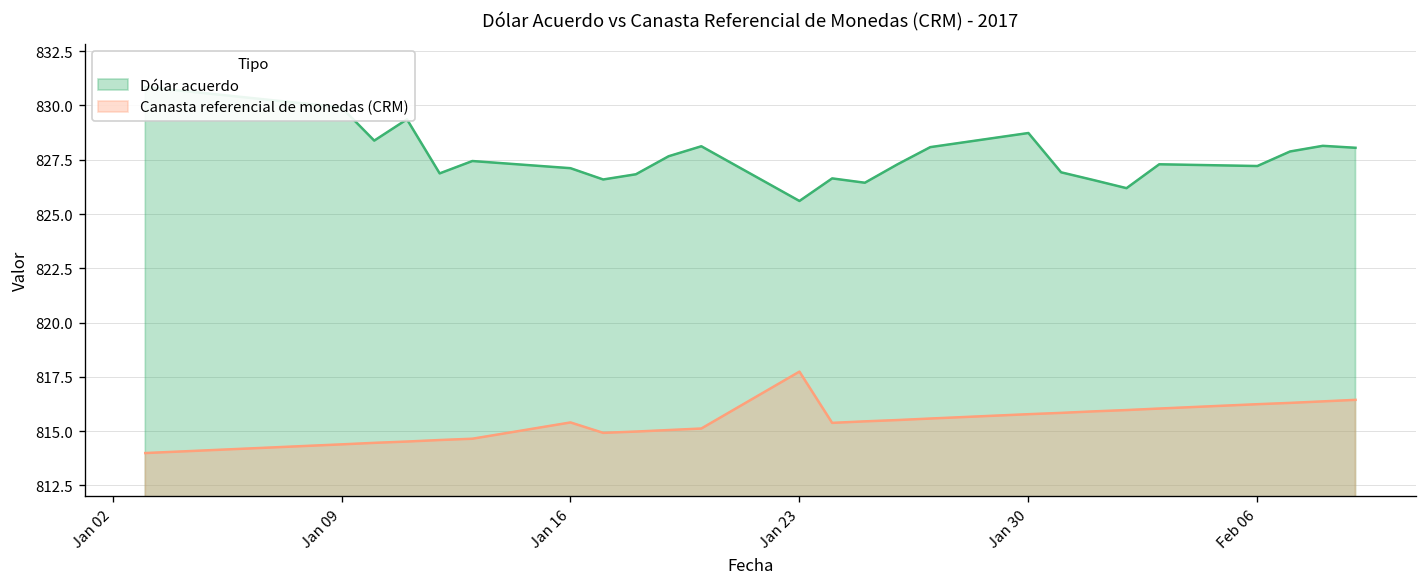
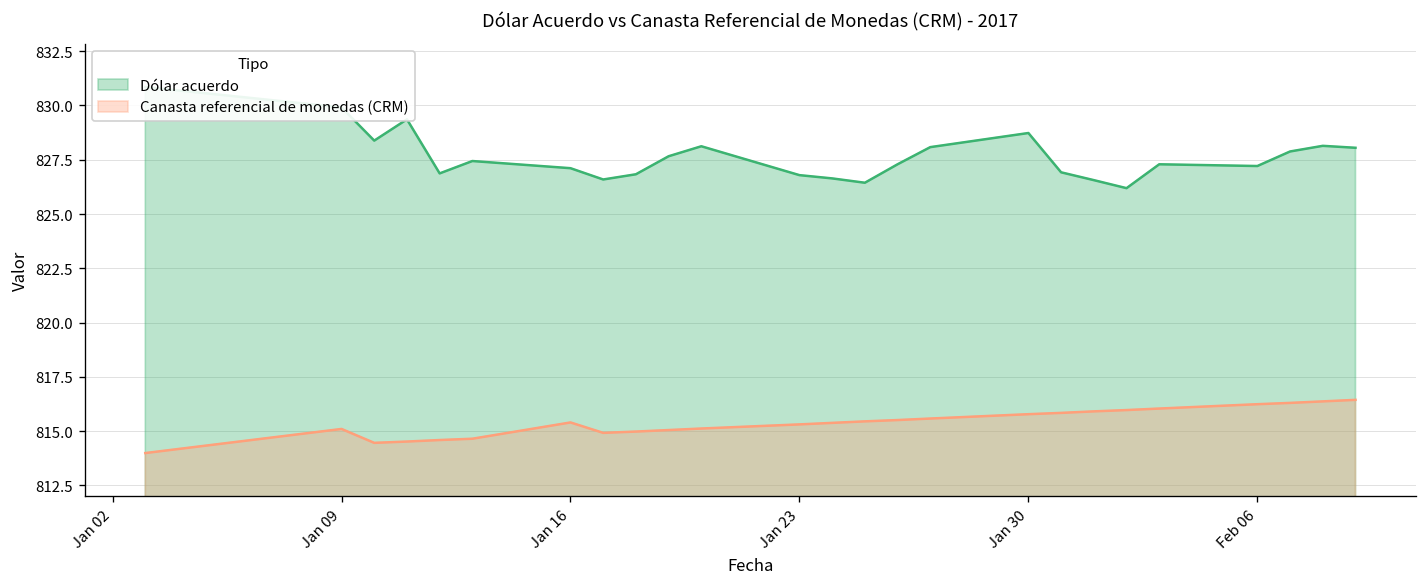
Canasta referencial de monedas (CRM), Jan 09: 814.4 -> 815.1
Dólar acuerdo, Jan 23: 825.6 -> 826.8
Canasta referencial de monedas (CRM), Jan 23: 817.7 -> 815.3
